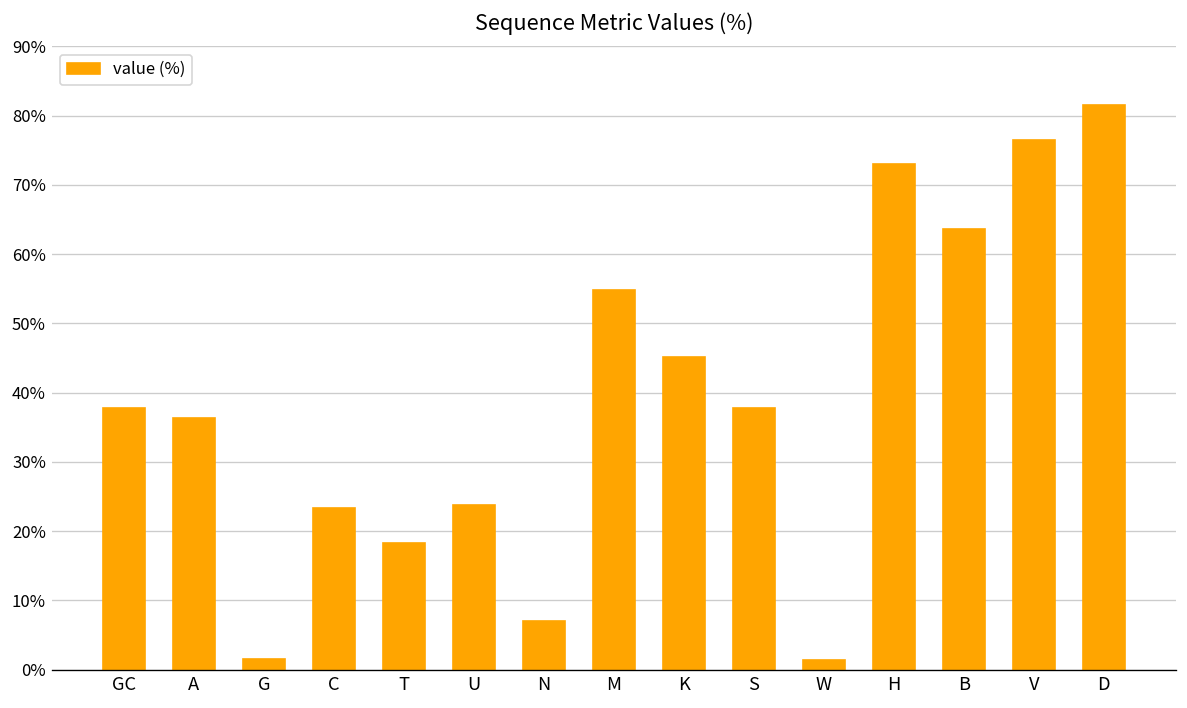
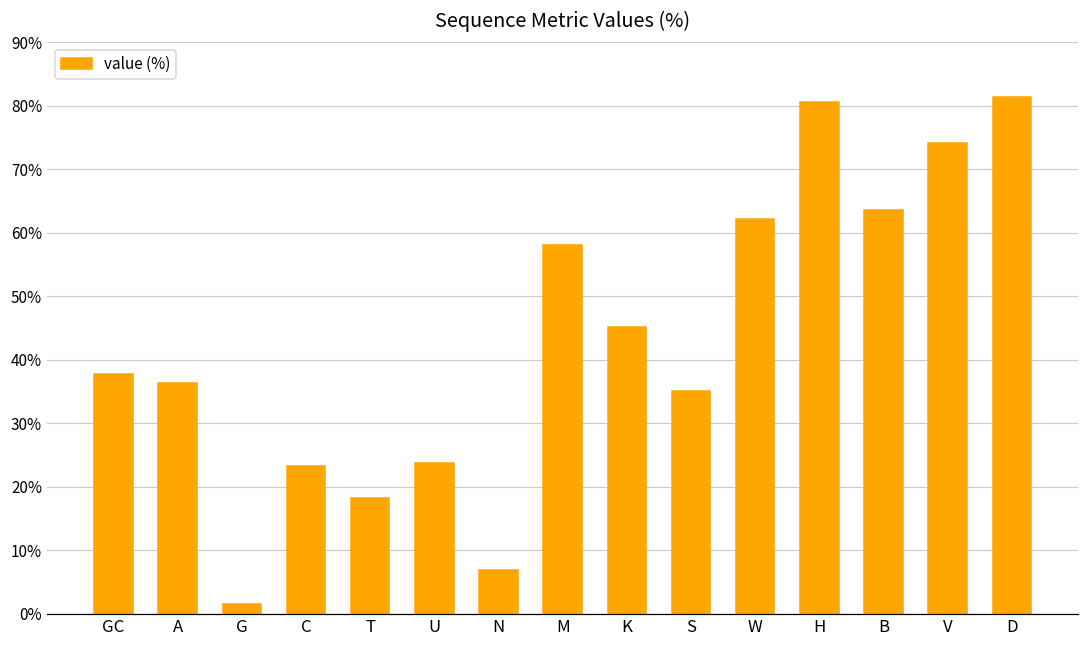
M: 55% -> 58%
S: 38% -> 35%
W: 1% -> 62%
H: 73% -> 81%
V: 76% -> 74%
